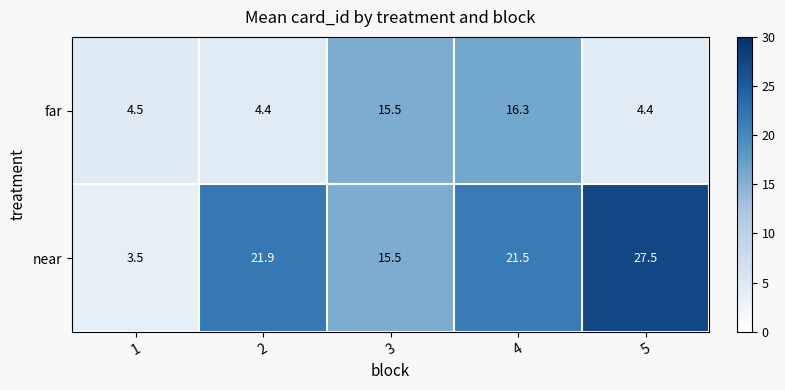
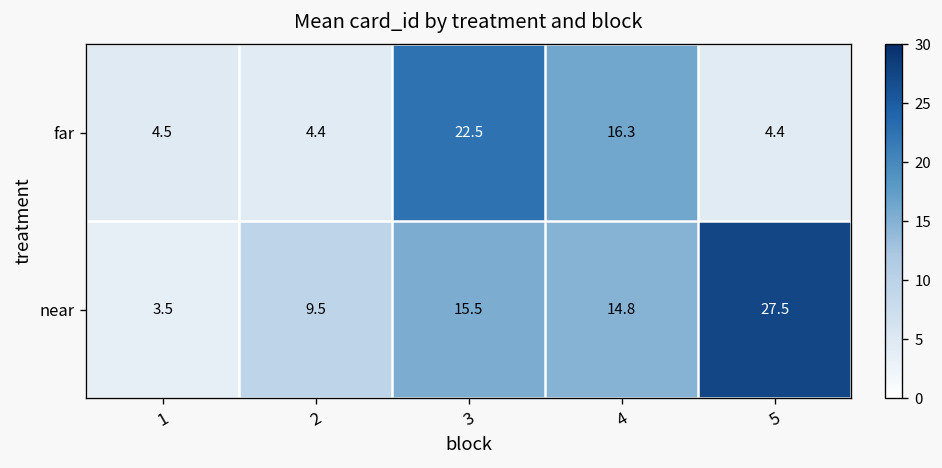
far, 3: 15.5 -> 22.5
near, 2: 21.9 -> 9.5
near, 4: 21.5 -> 14.8
